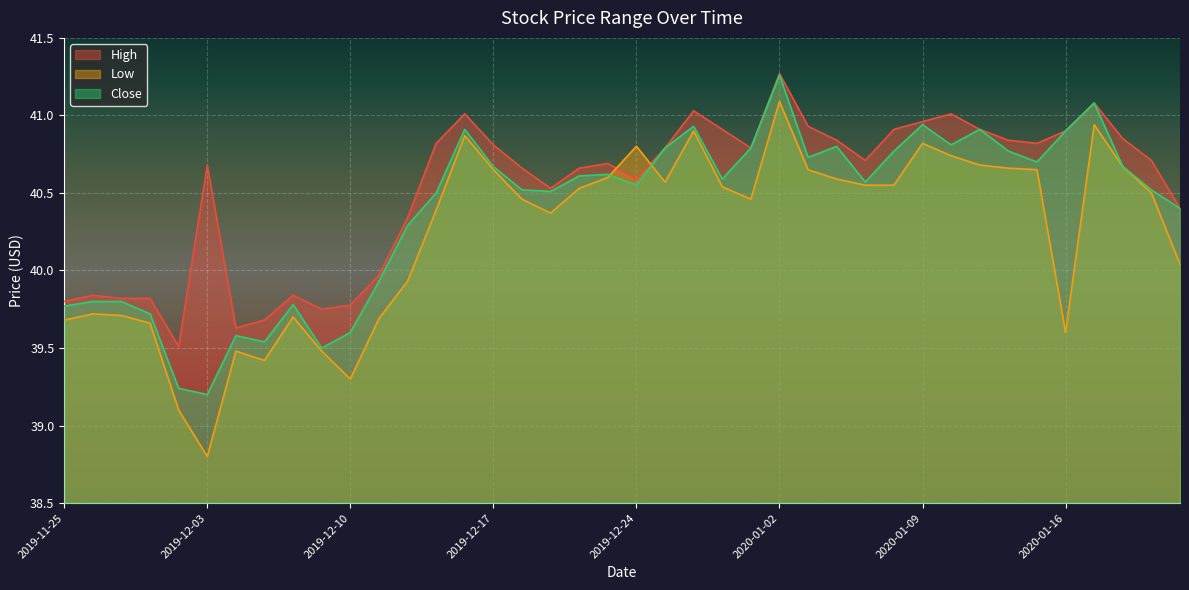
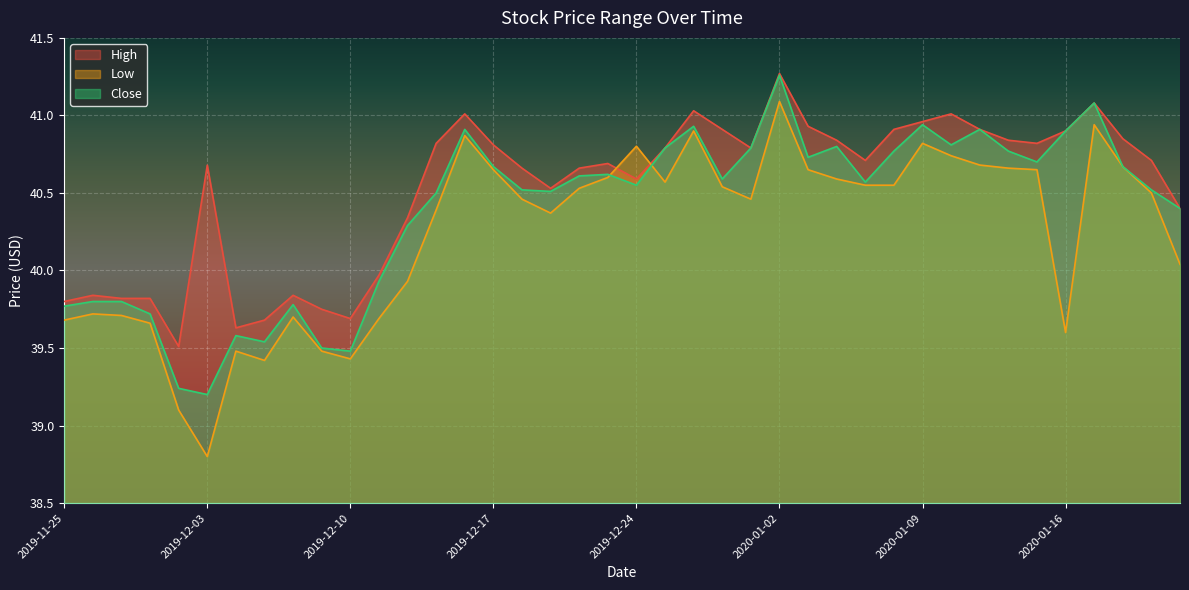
High, 2019-12-10: 39.78 -> 39.69
Low, 2019-12-10: 39.30 -> 39.43
Close, 2019-12-10: 39.60 -> 39.48
